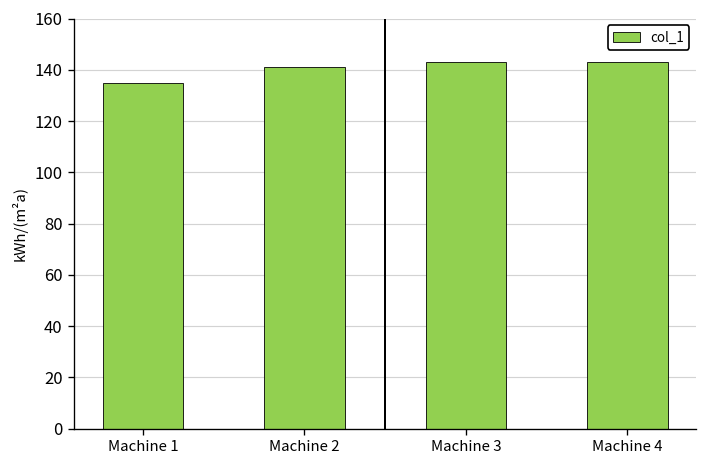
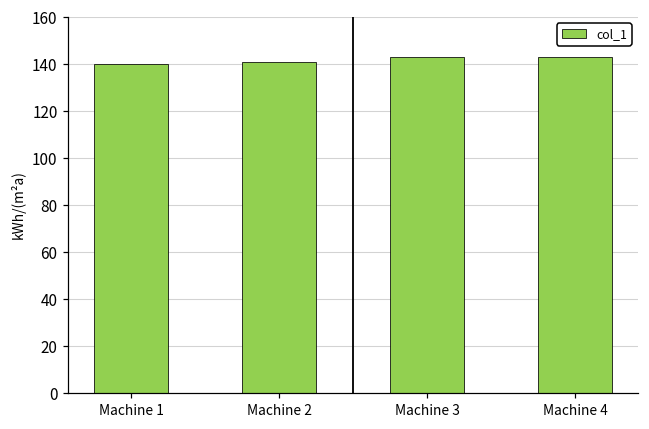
Machine 1: 135 -> 140
